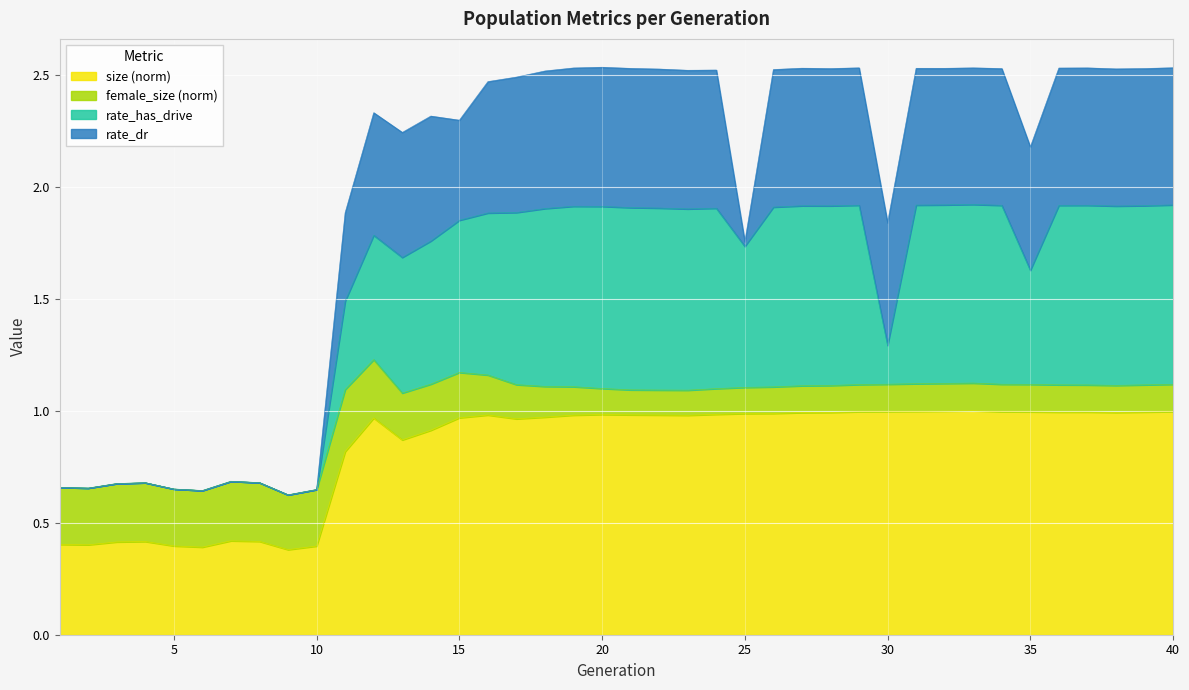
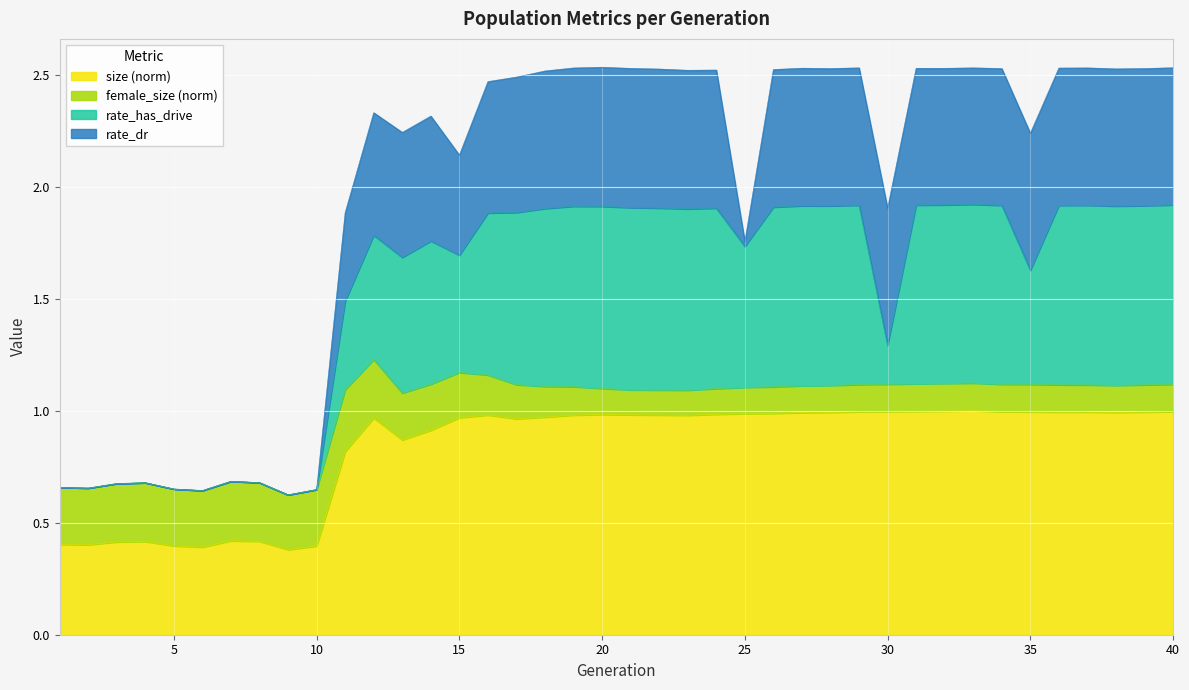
rate_has_drive, 15: 0.68 -> 0.52
rate_dr, 30: 0.55 -> 0.61
rate_dr, 35: 0.55 -> 0.61
